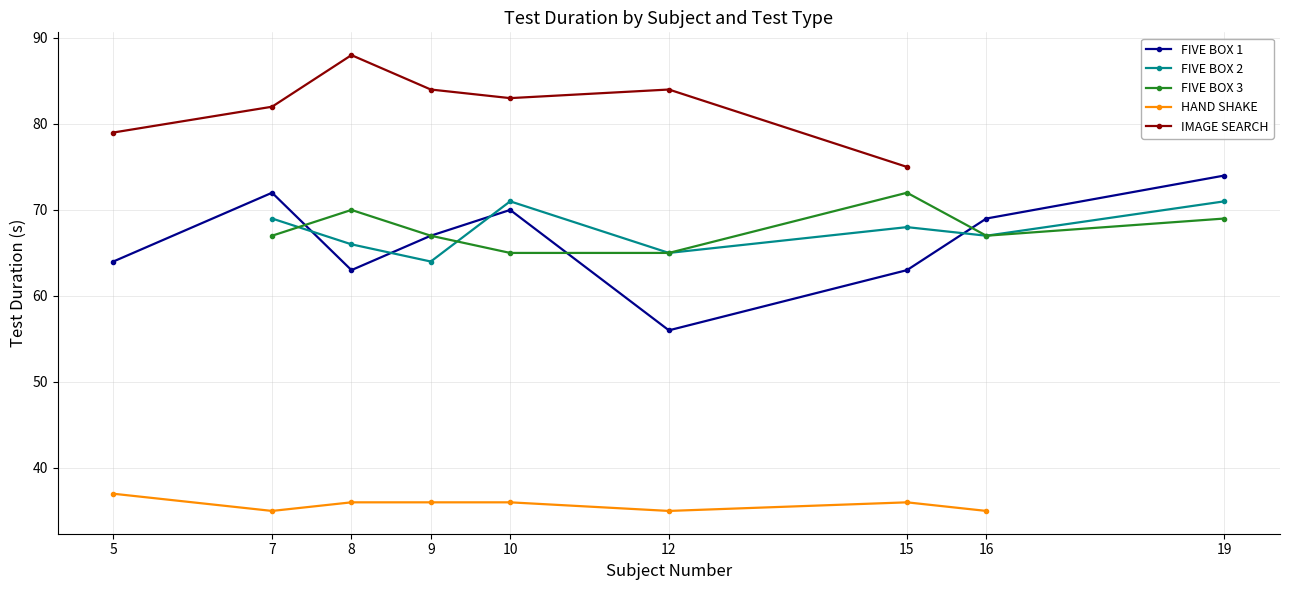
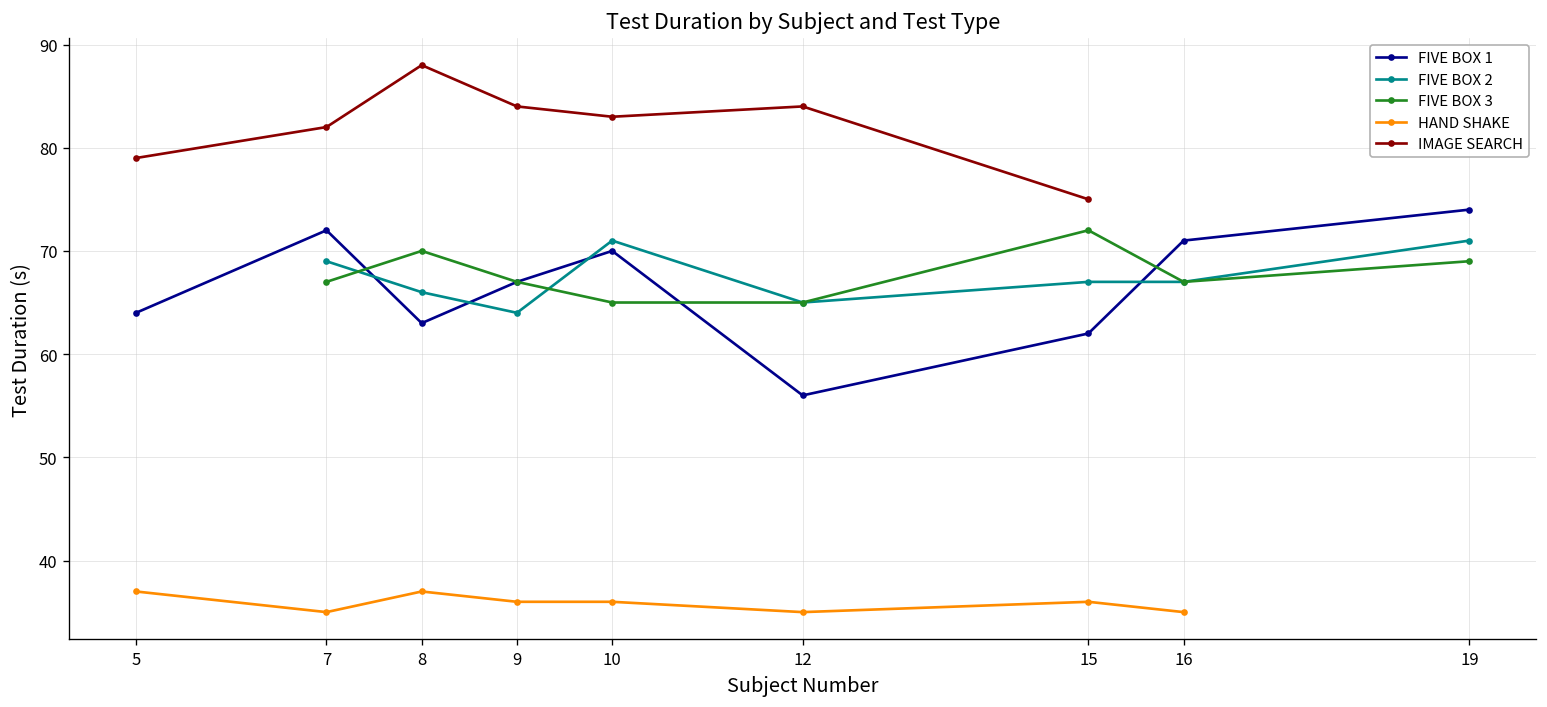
HAND SHAKE, 8: 36 -> 37
FIVE BOX 1, 15: 63 -> 62
FIVE BOX 2, 15: 68 -> 67
FIVE BOX 1, 16: 69 -> 71
